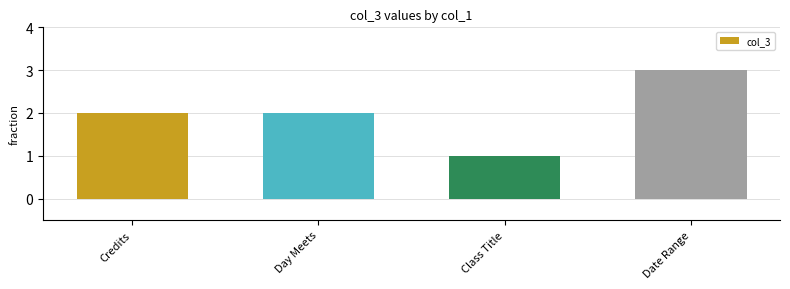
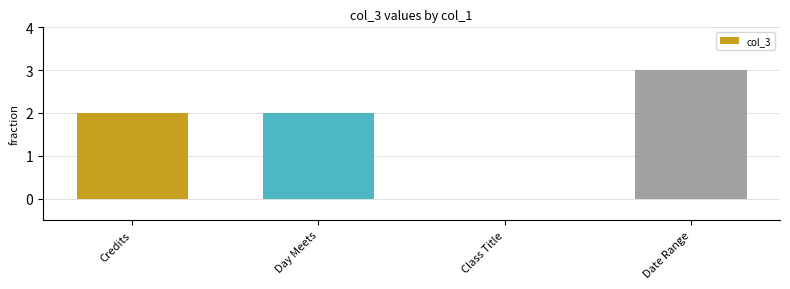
Class Title: 1 -> 0
